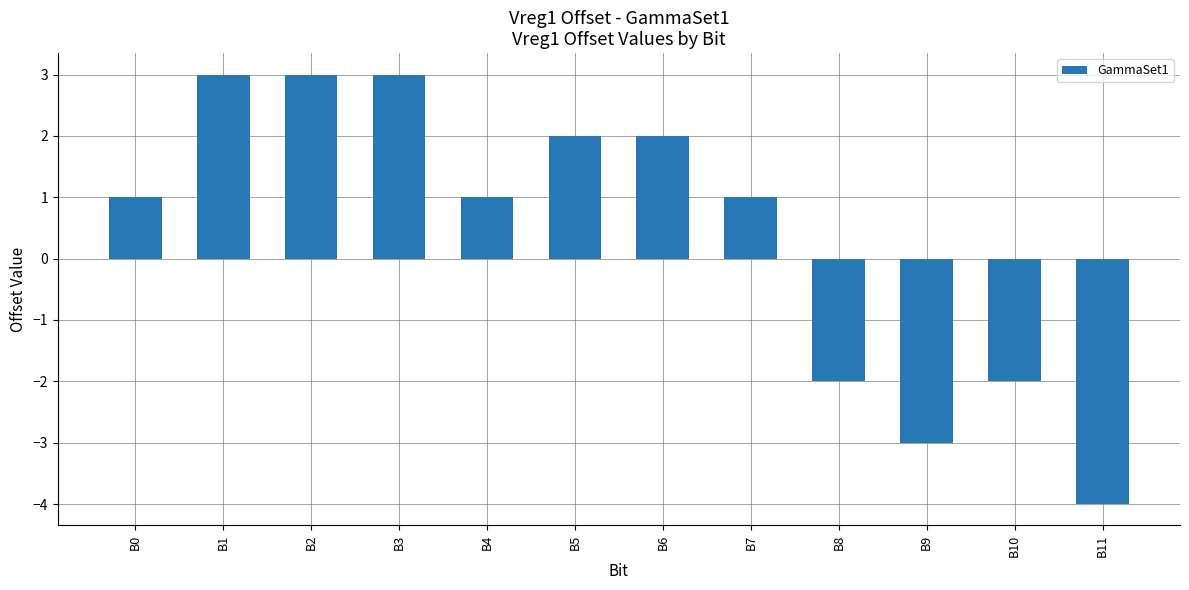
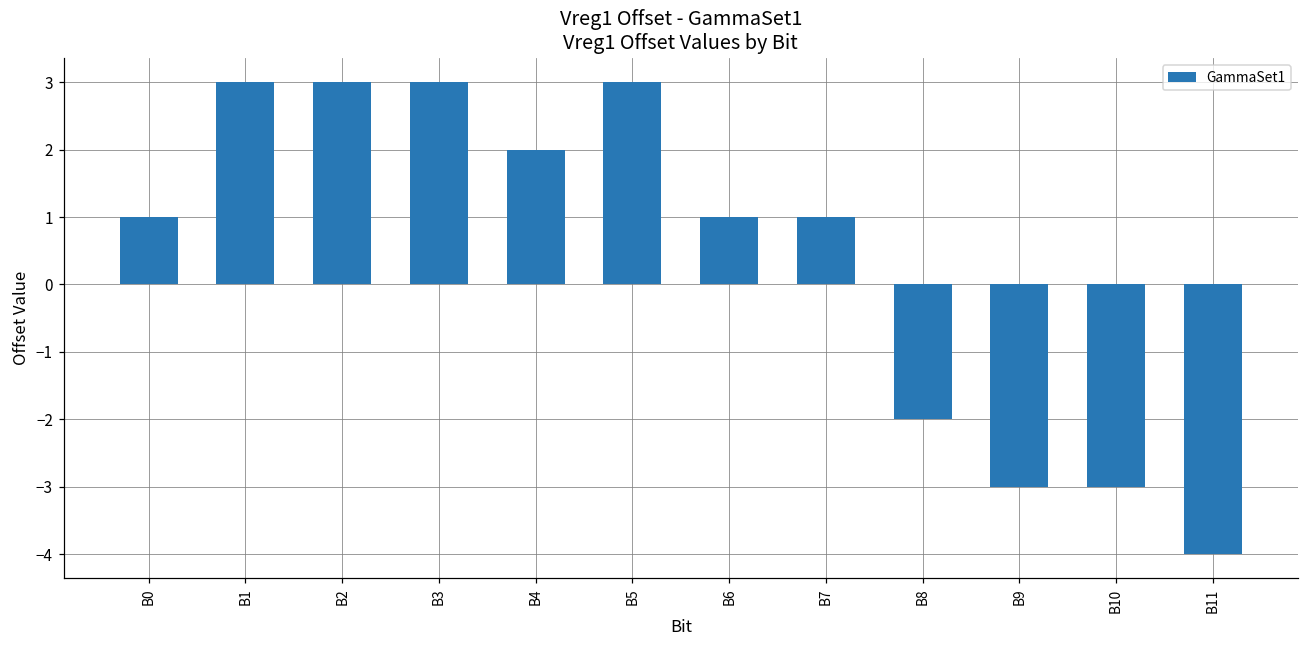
B4: 1 -> 2
B5: 2 -> 3
B6: 2 -> 1
B10: -2 -> -3
